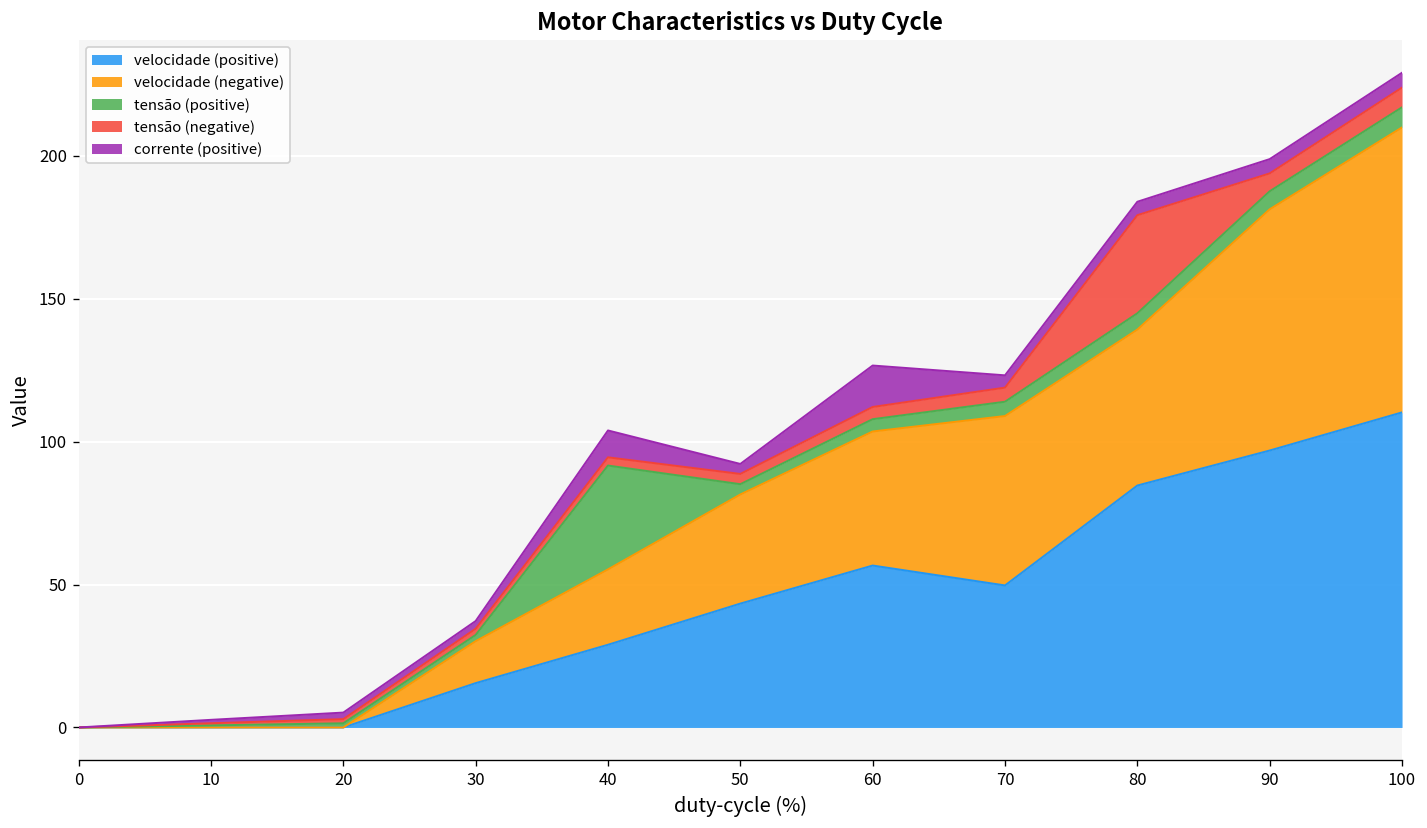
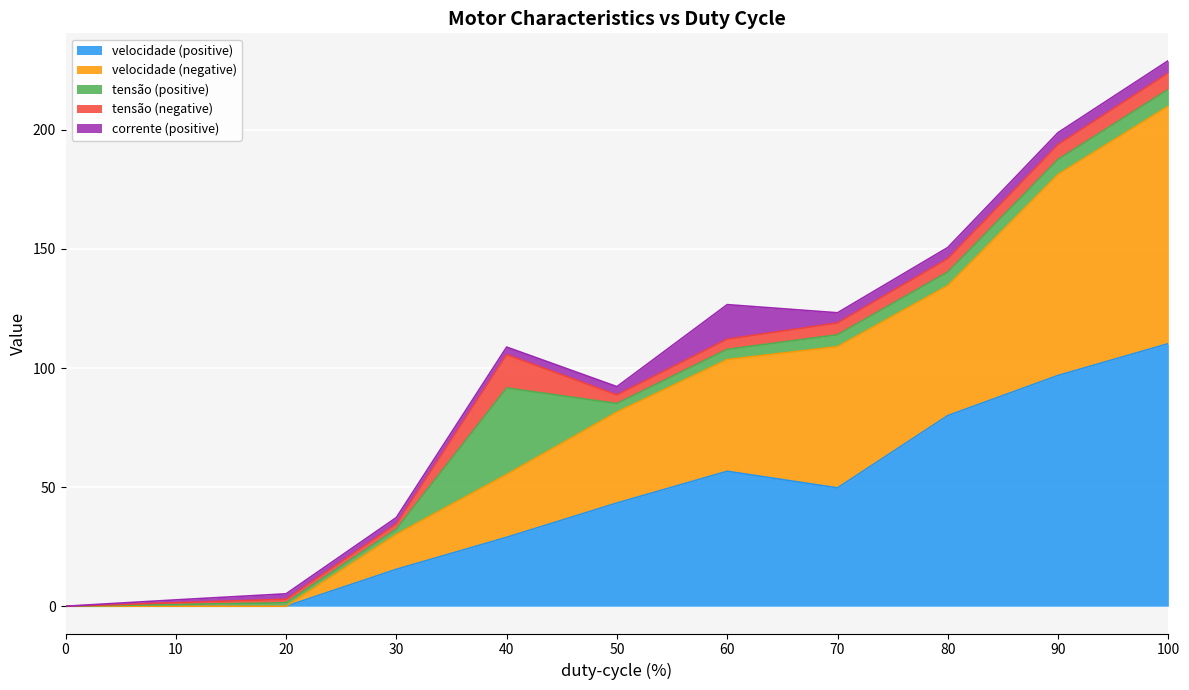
tensão (negative), 40: 3 -> 14
corrente (positive), 40: 9 -> 3
velocidade (positive), 80: 85 -> 80
tensão (negative), 80: 34 -> 6
